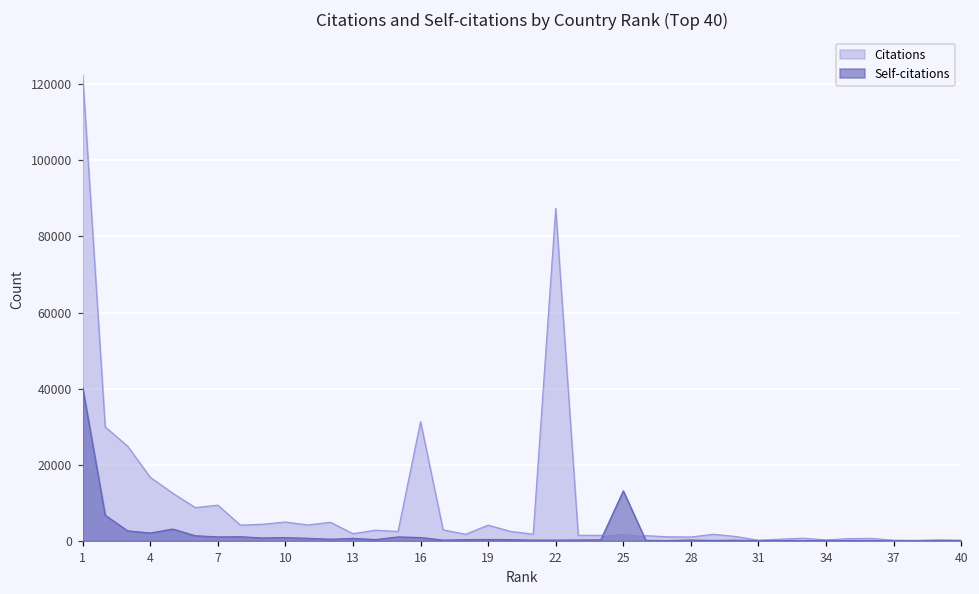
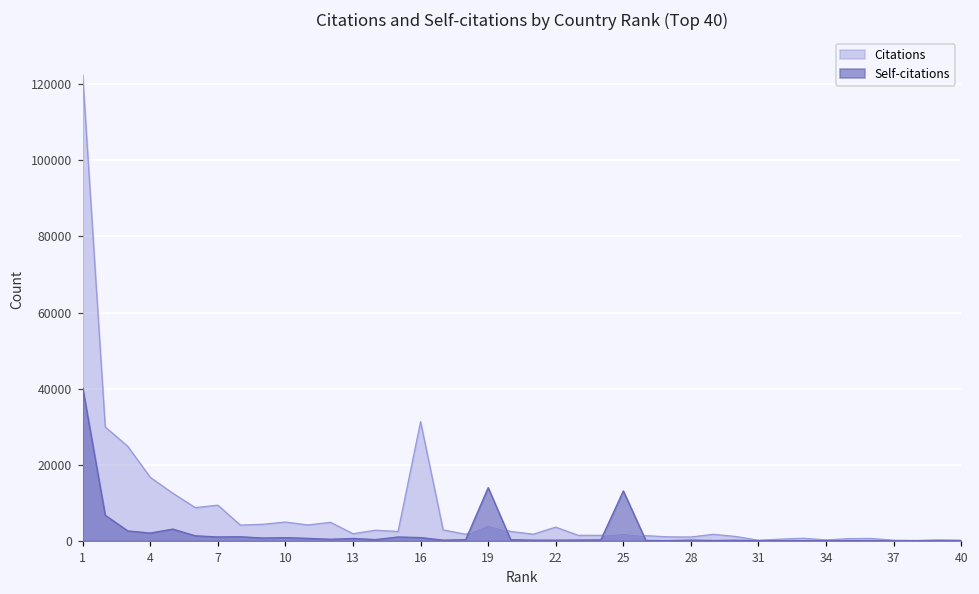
Self-citations, 19: 0 -> 14000
Citations, 22: 87000 -> 4000
